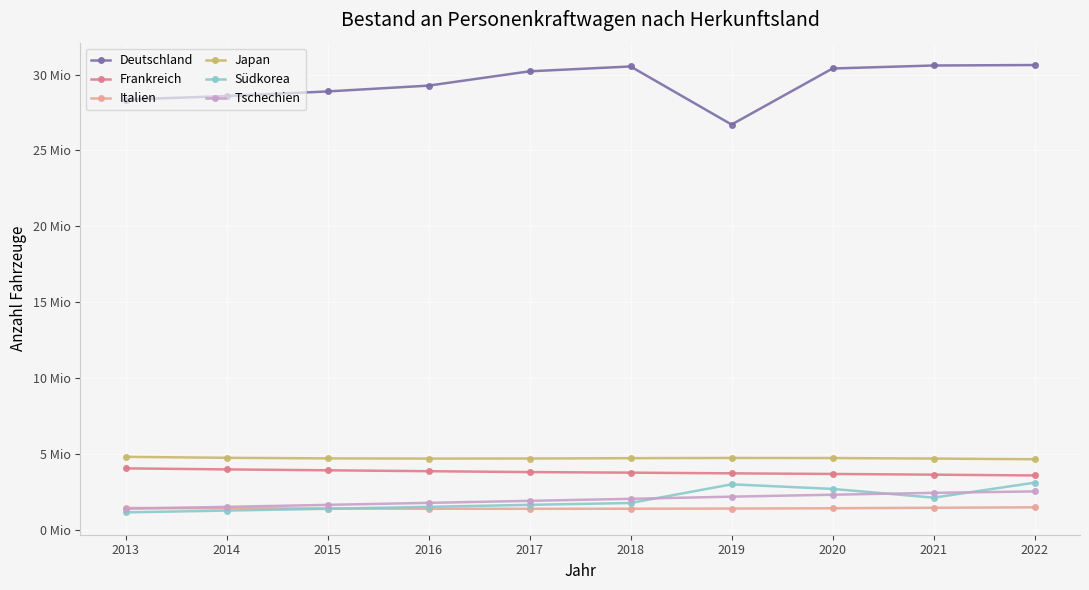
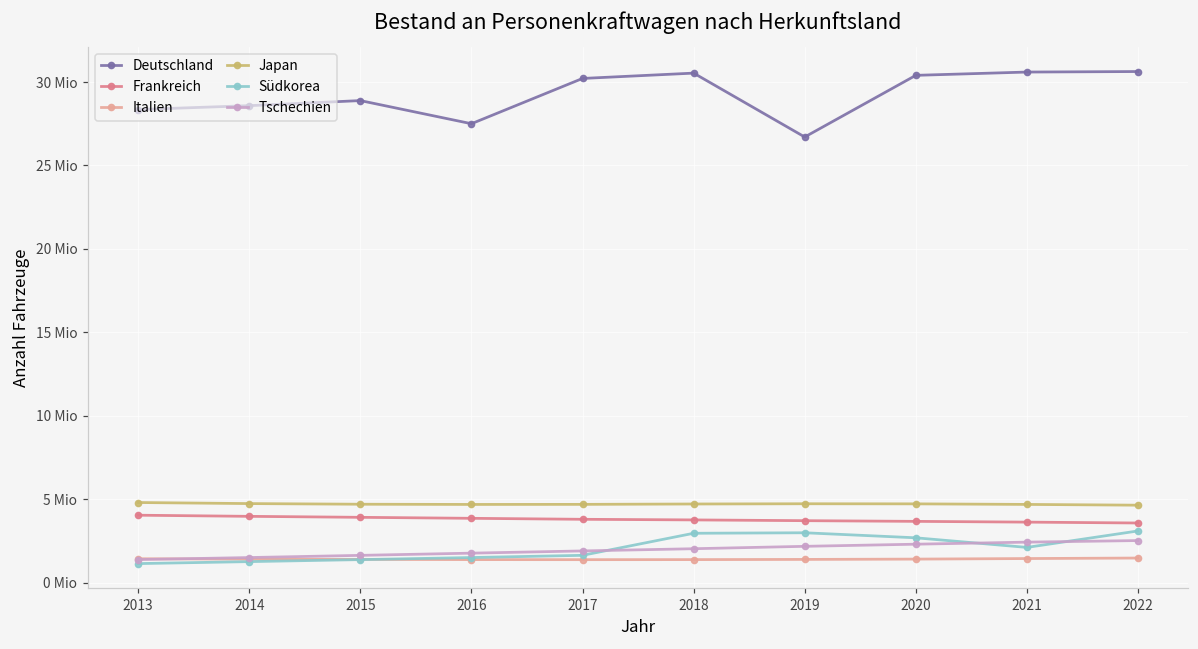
Deutschland, 2016: 29.3 Mio -> 27.5 Mio
Südkorea, 2018: 1.8 Mio -> 3.0 Mio
